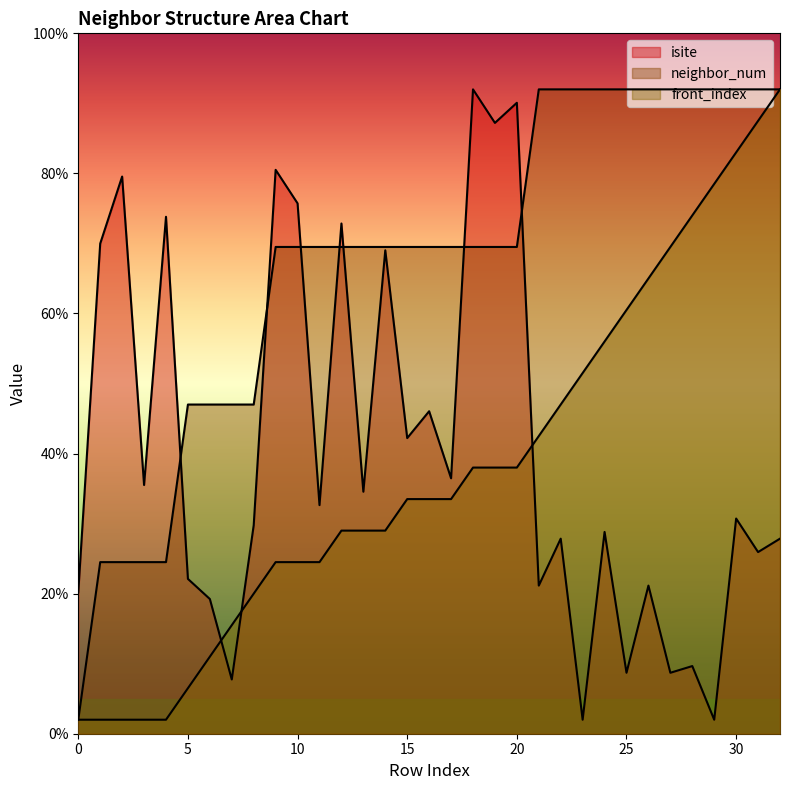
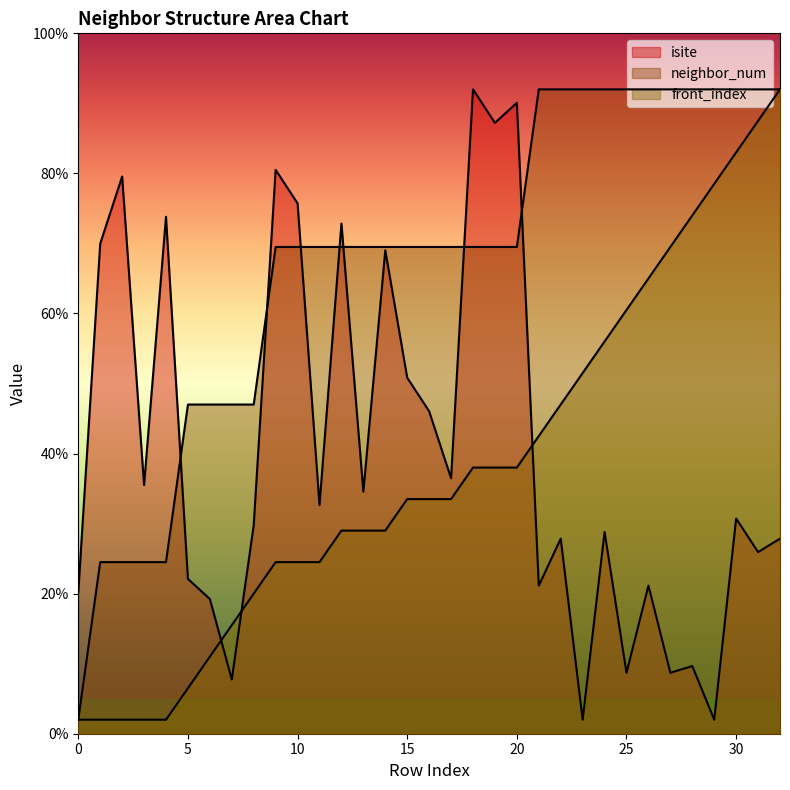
isite, 15: 42% -> 51%
